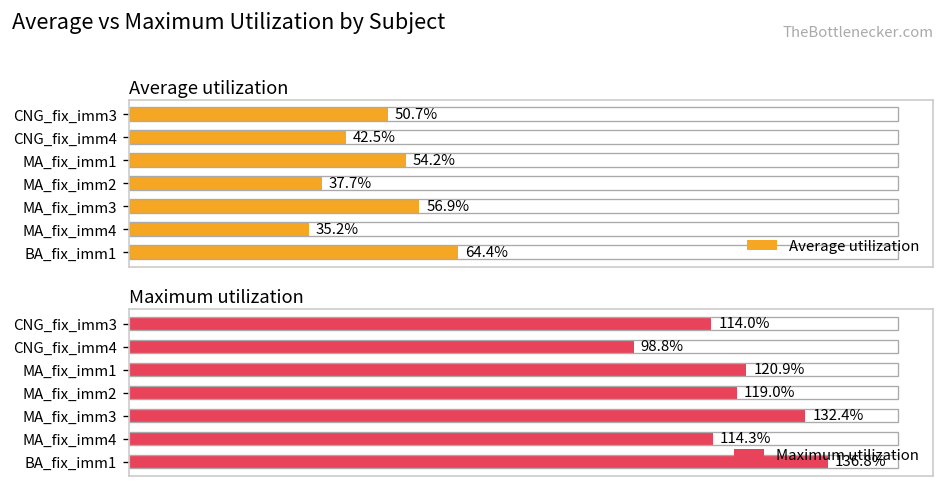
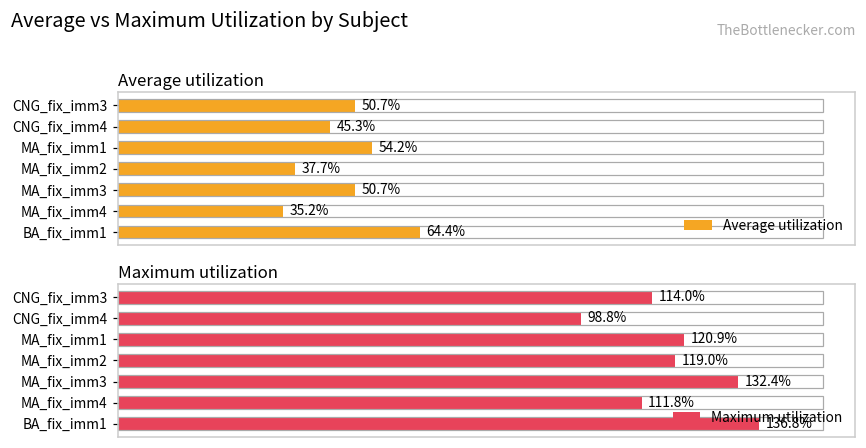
Average utilization, CNG_fix_imm4: 42.5% -> 45.3%
Average utilization, MA_fix_imm3: 56.9% -> 50.7%
Maximum utilization, MA_fix_imm4: 114.3% -> 111.8%
